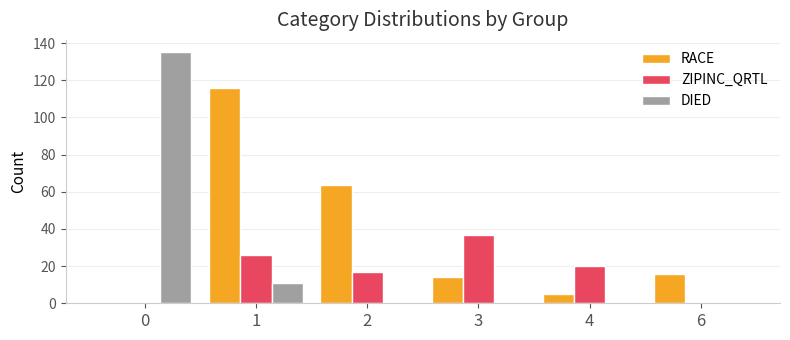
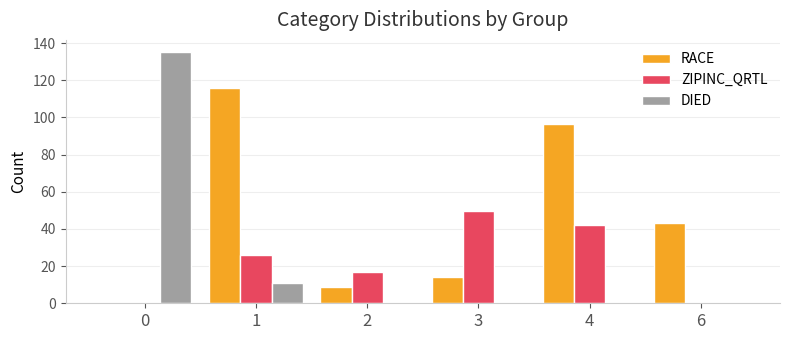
RACE, 2: 64 -> 9
ZIPINC_QRTL, 3: 37 -> 50
RACE, 4: 5 -> 97
ZIPINC_QRTL, 4: 20 -> 42
RACE, 6: 16 -> 43
